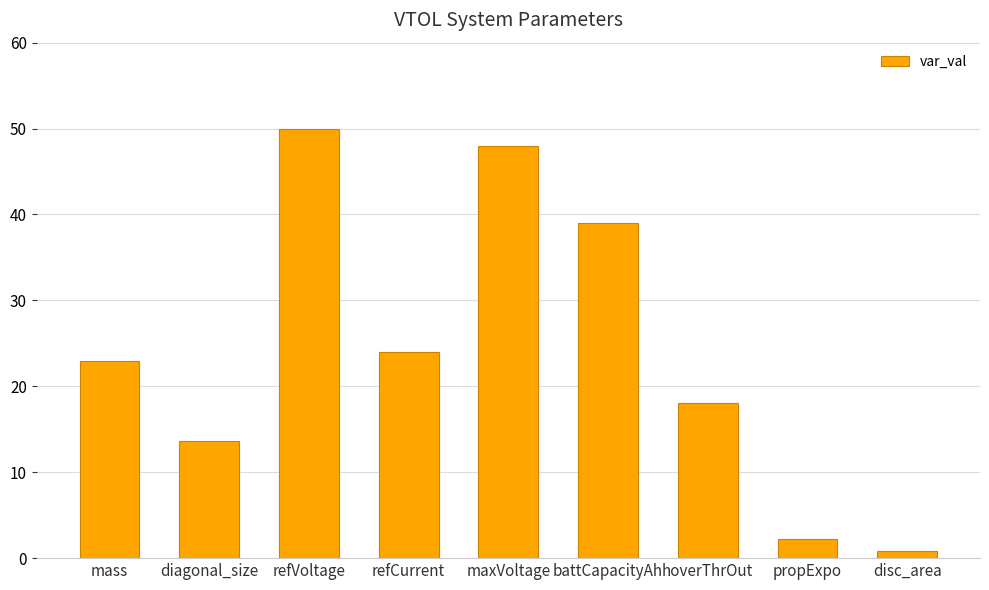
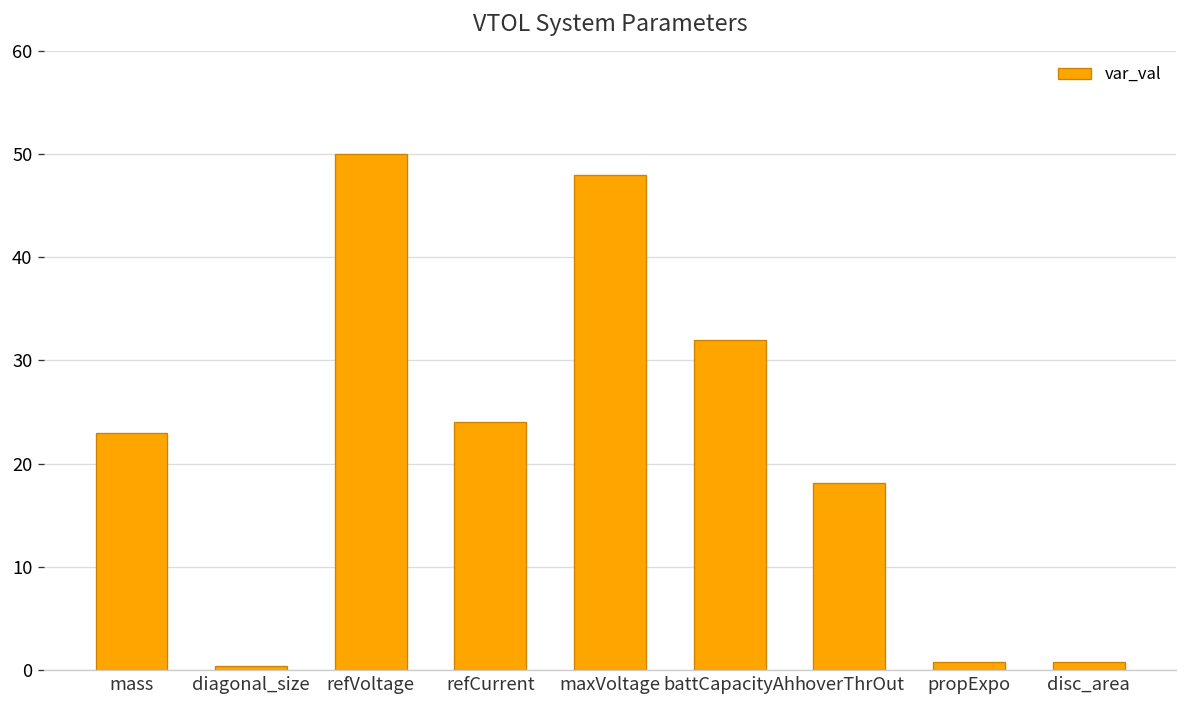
diagonal_size: 14 -> 0
battCapacityAh: 39 -> 32
propExpo: 2 -> 1
